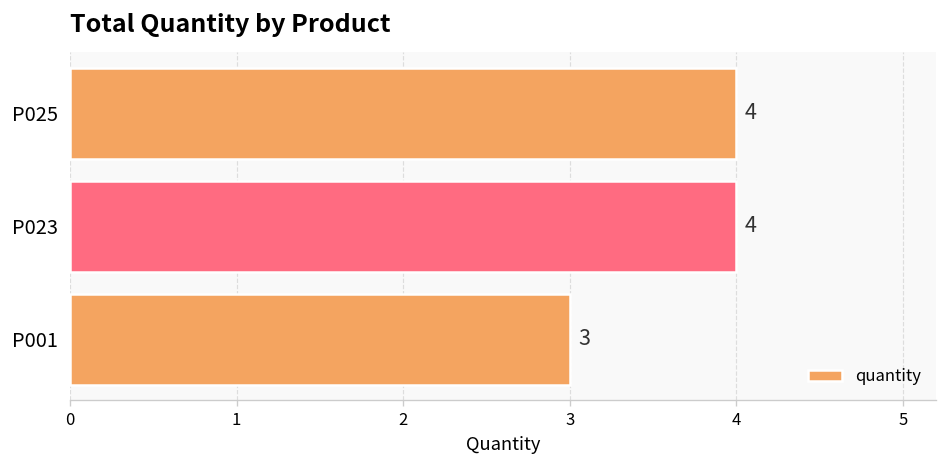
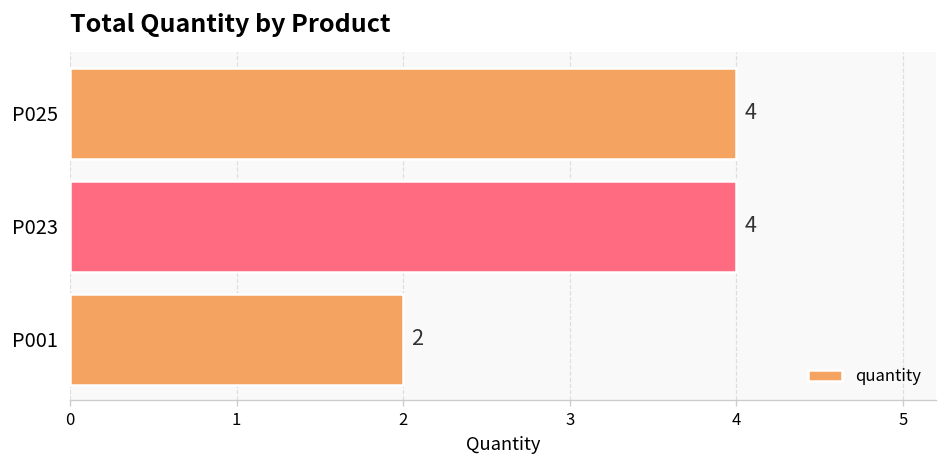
P001: 3 -> 2
